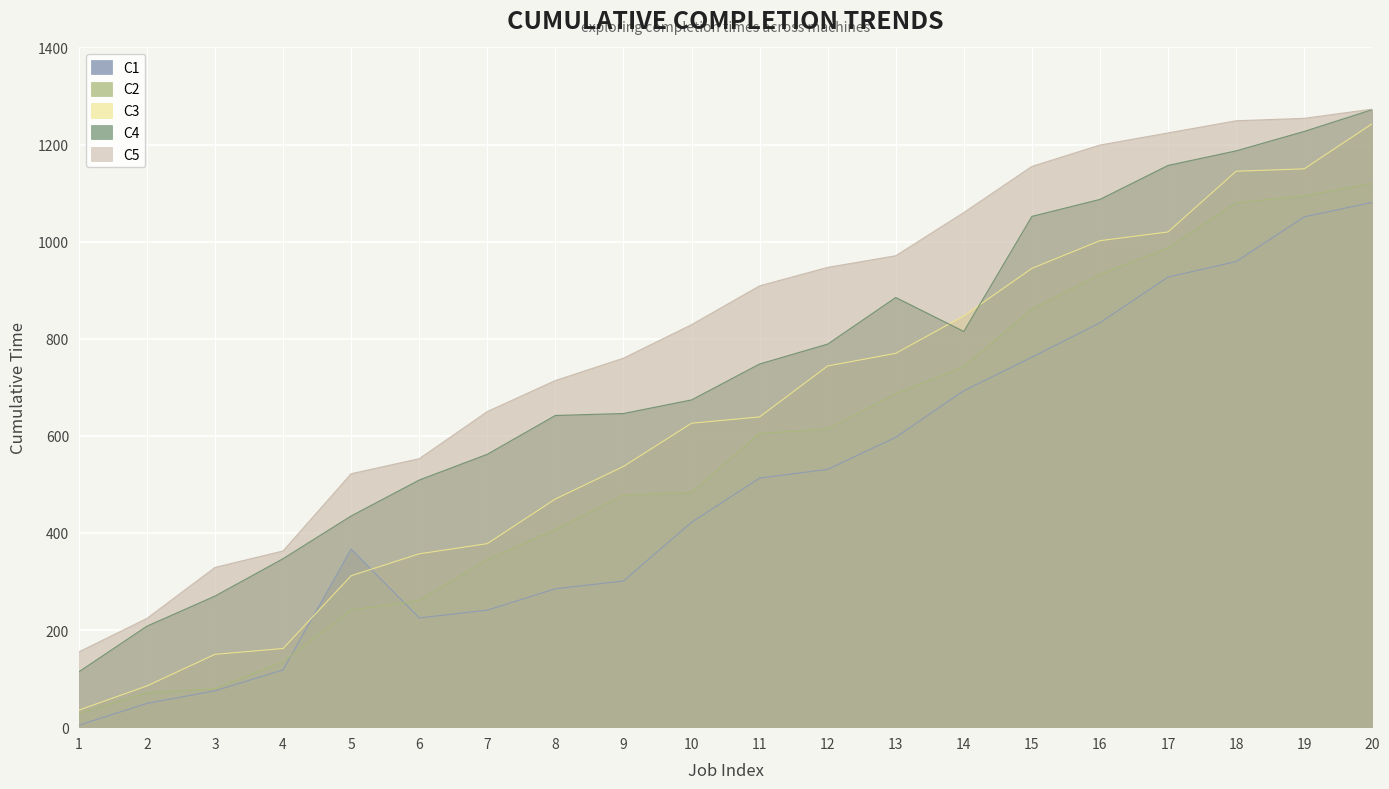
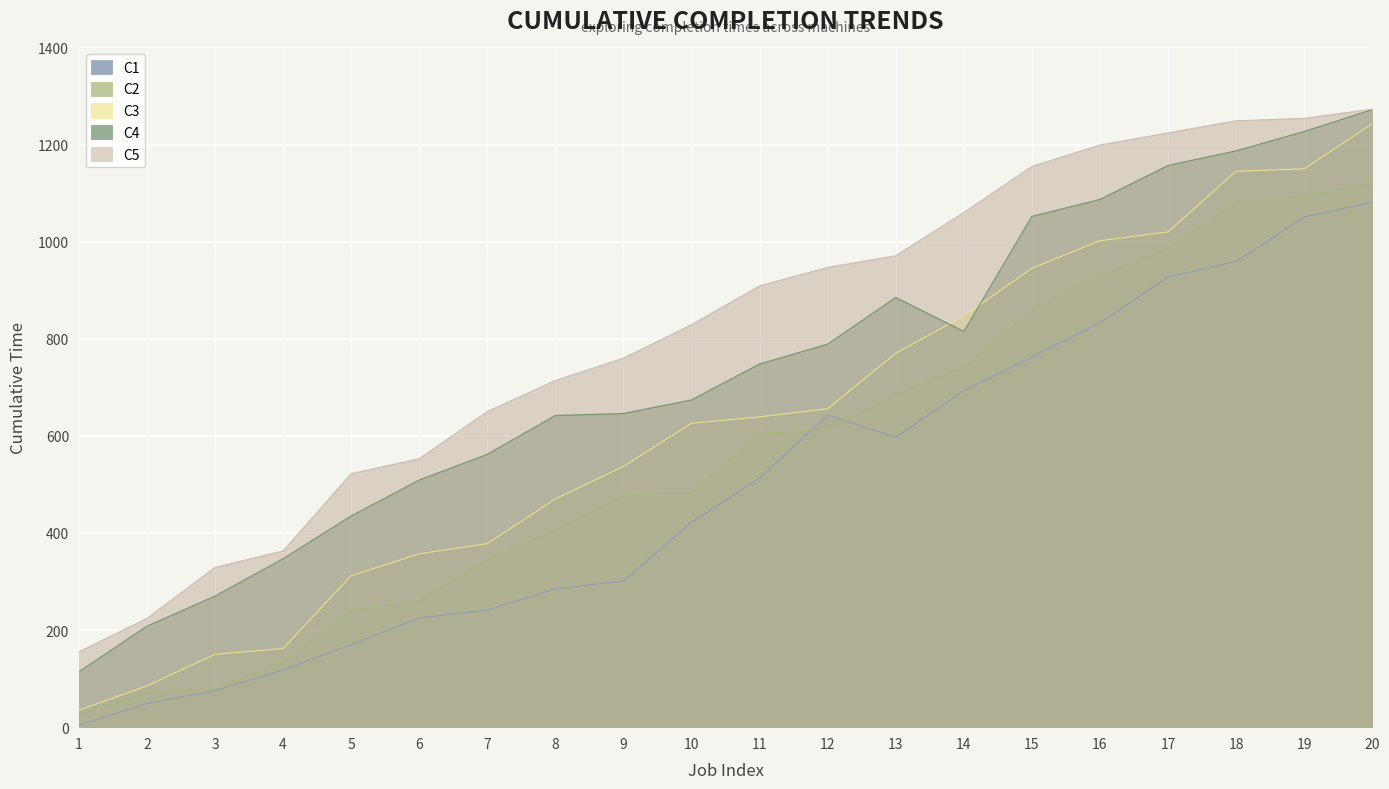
C1, 5: 370 -> 170
C1, 12: 530 -> 640
C3, 12: 740 -> 660
